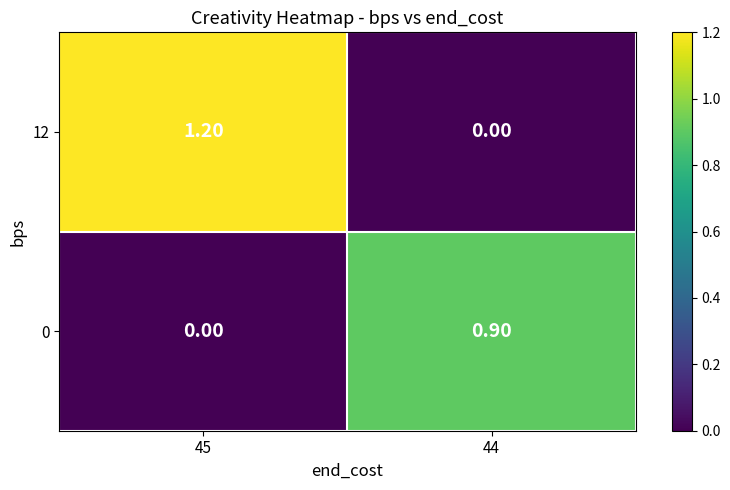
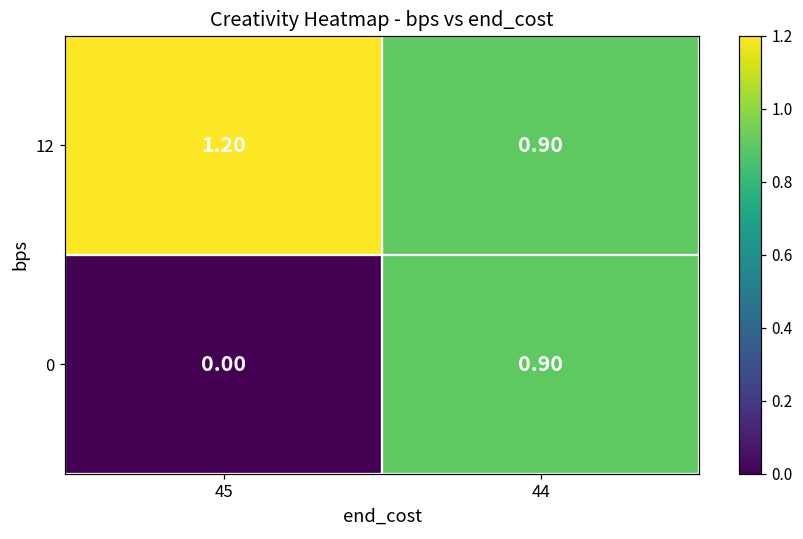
12, 44: 0.00 -> 0.90
